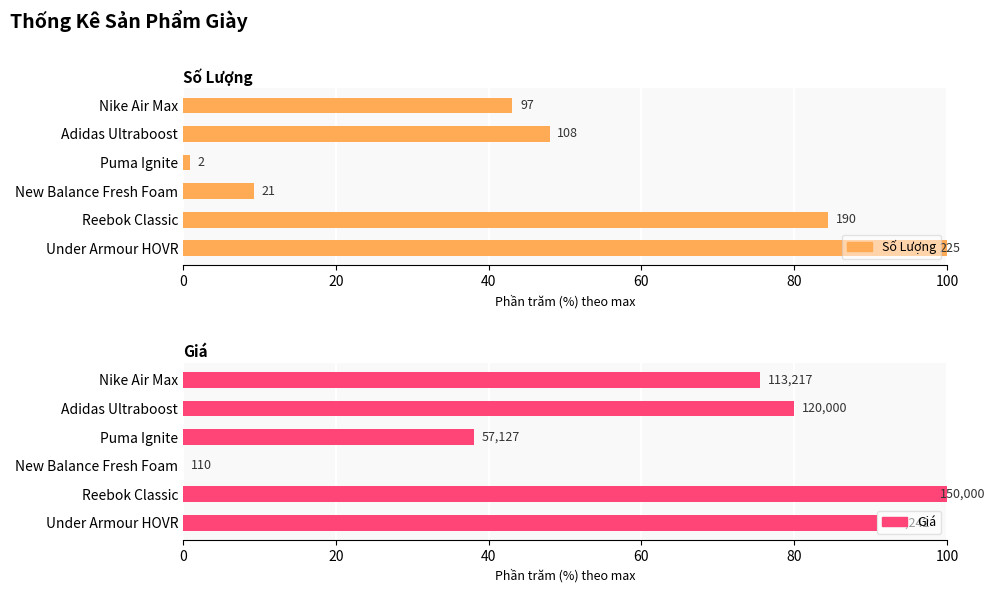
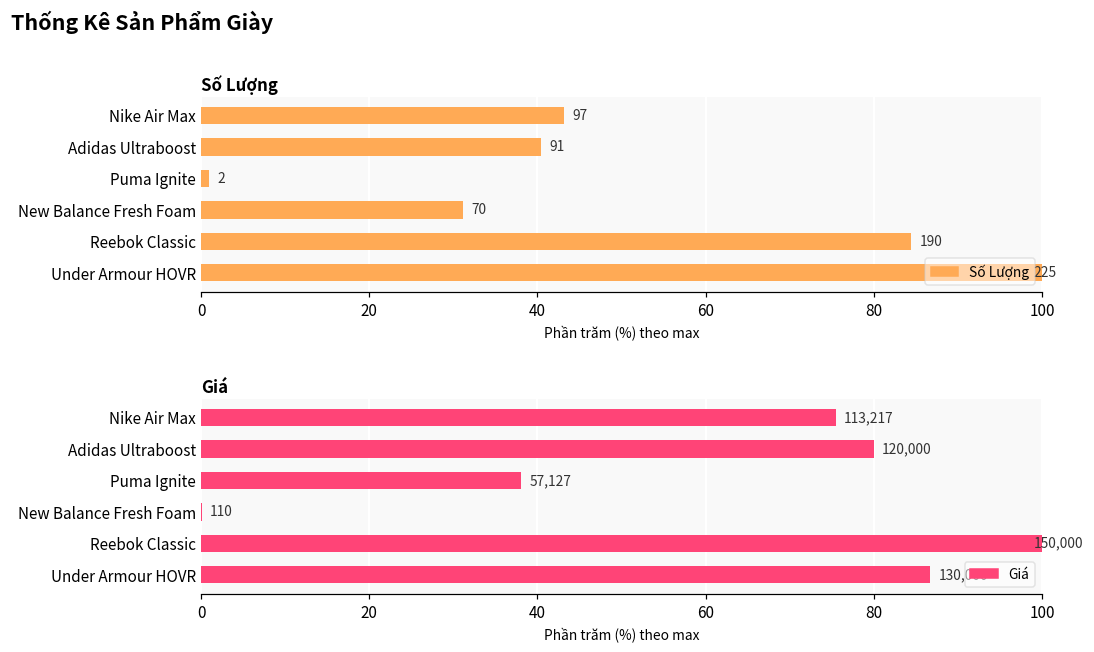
Số Lượng, Adidas Ultraboost: 108 -> 91
Số Lượng, New Balance Fresh Foam: 21 -> 70
Giá, Under Armour HOVR: 136,242 -> 130,000
